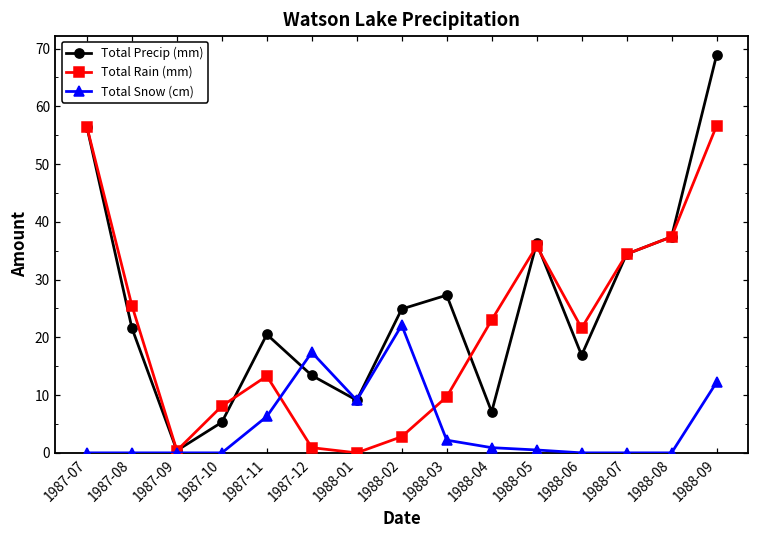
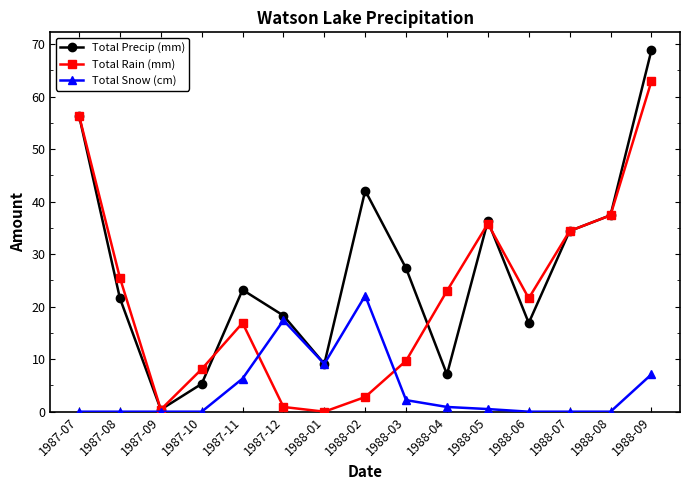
Total Precip (mm), 1987-11: 21 -> 23
Total Rain (mm), 1987-11: 13 -> 17
Total Precip (mm), 1987-12: 13 -> 18
Total Precip (mm), 1988-02: 25 -> 42
Total Rain (mm), 1988-09: 57 -> 63
Total Snow (cm), 1988-09: 12 -> 7
